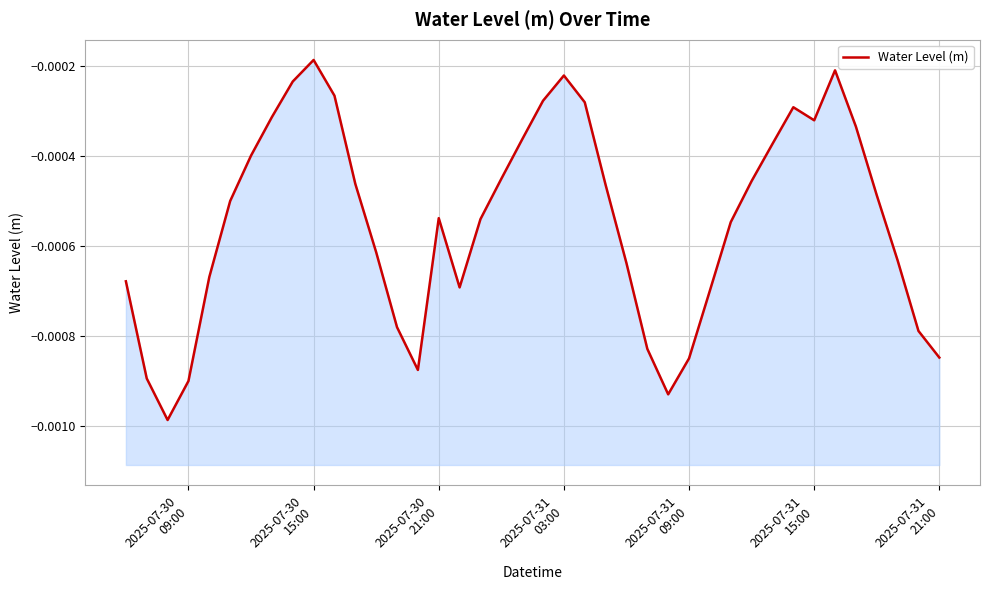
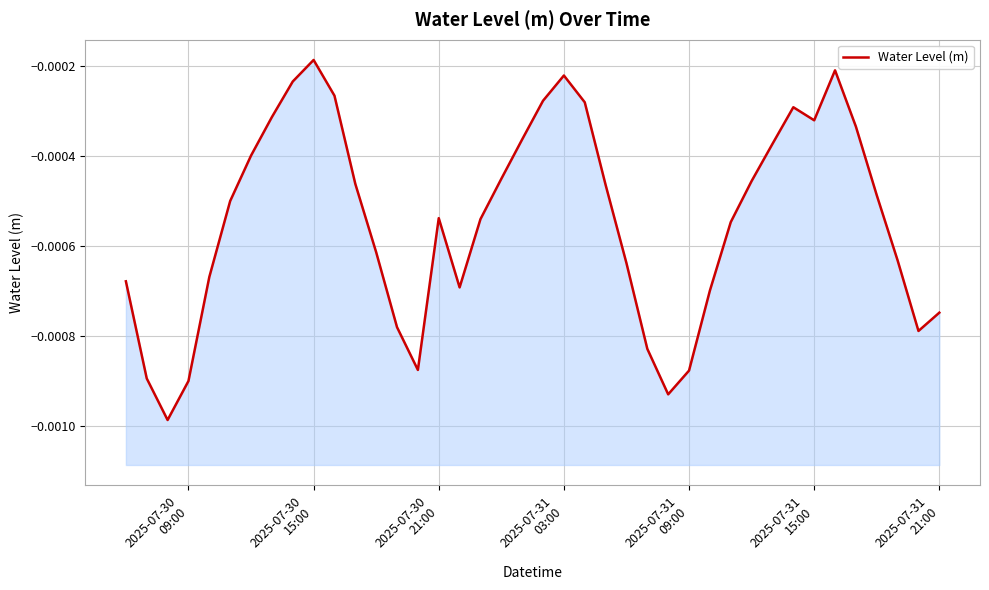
2025-07-31 09:00: -0.00085 -> -0.00088
2025-07-31 21:00: -0.00085 -> -0.00075
